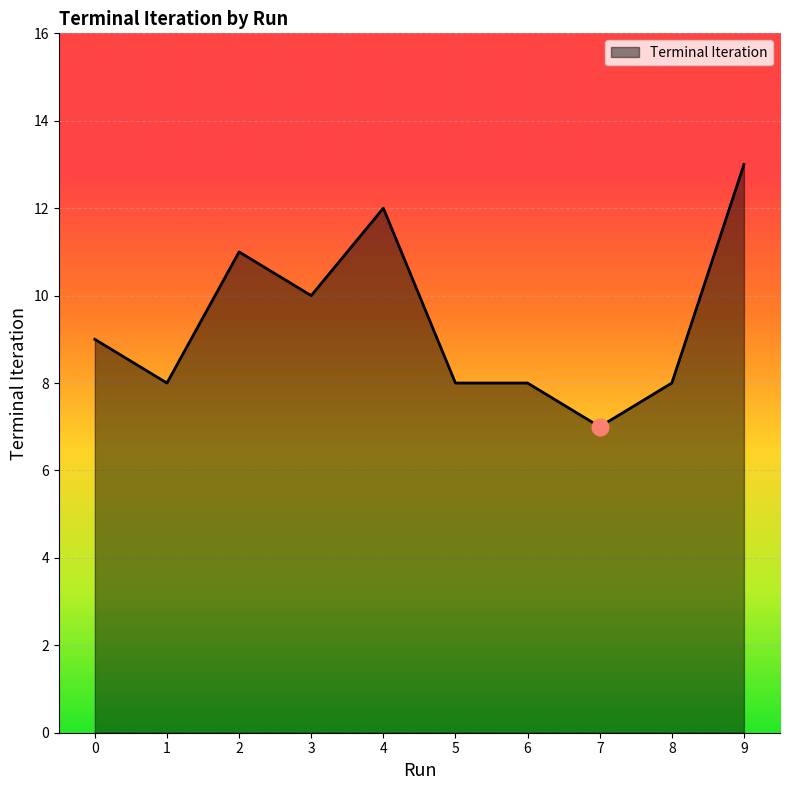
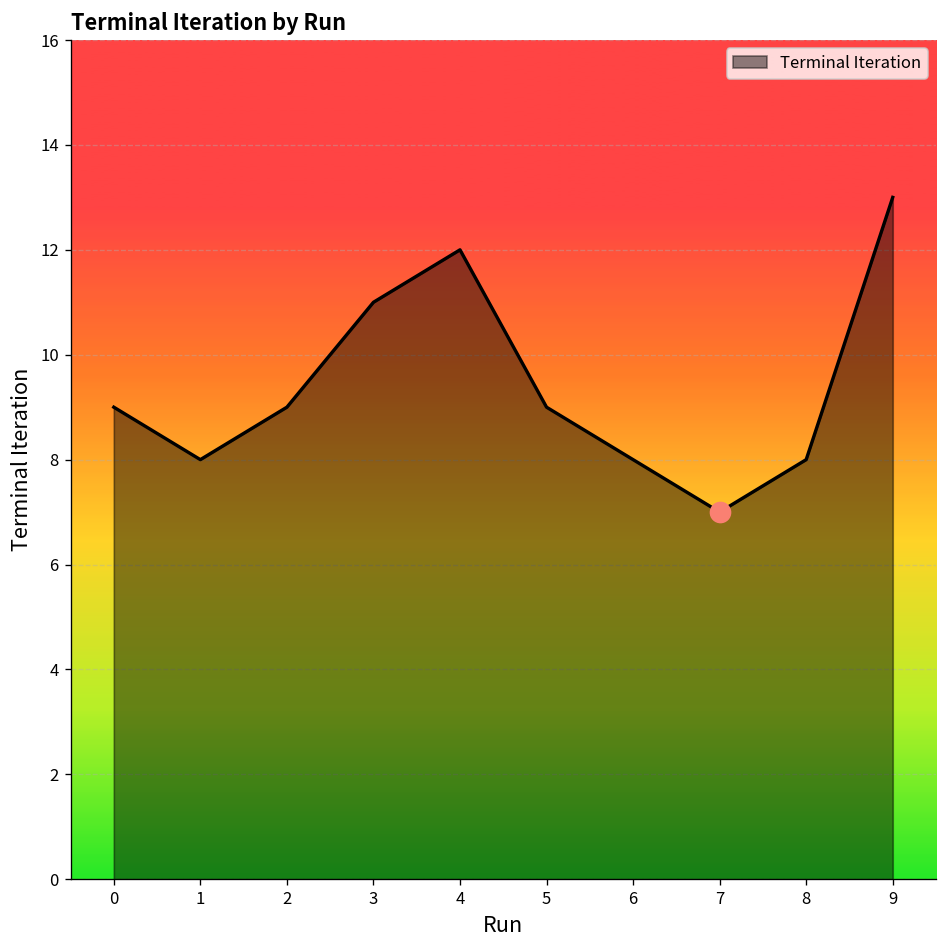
Terminal Iteration, 2: 11 -> 9
Terminal Iteration, 3: 10 -> 11
Terminal Iteration, 5: 8 -> 9
